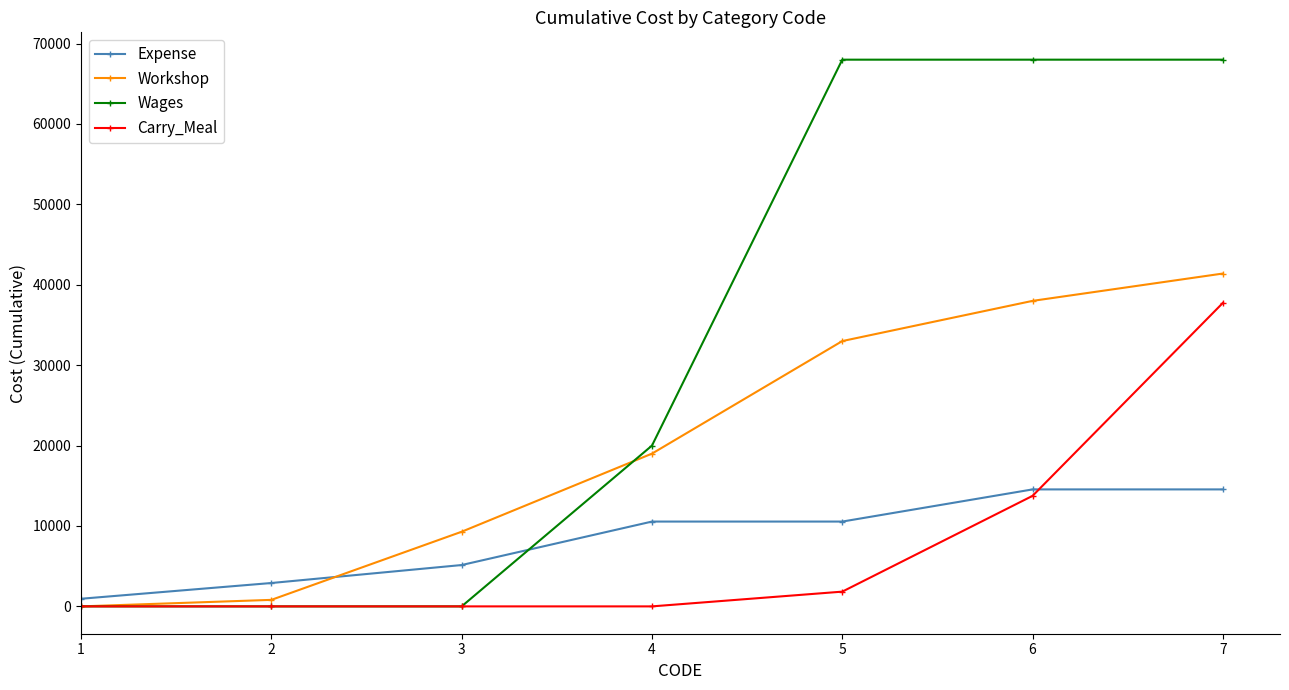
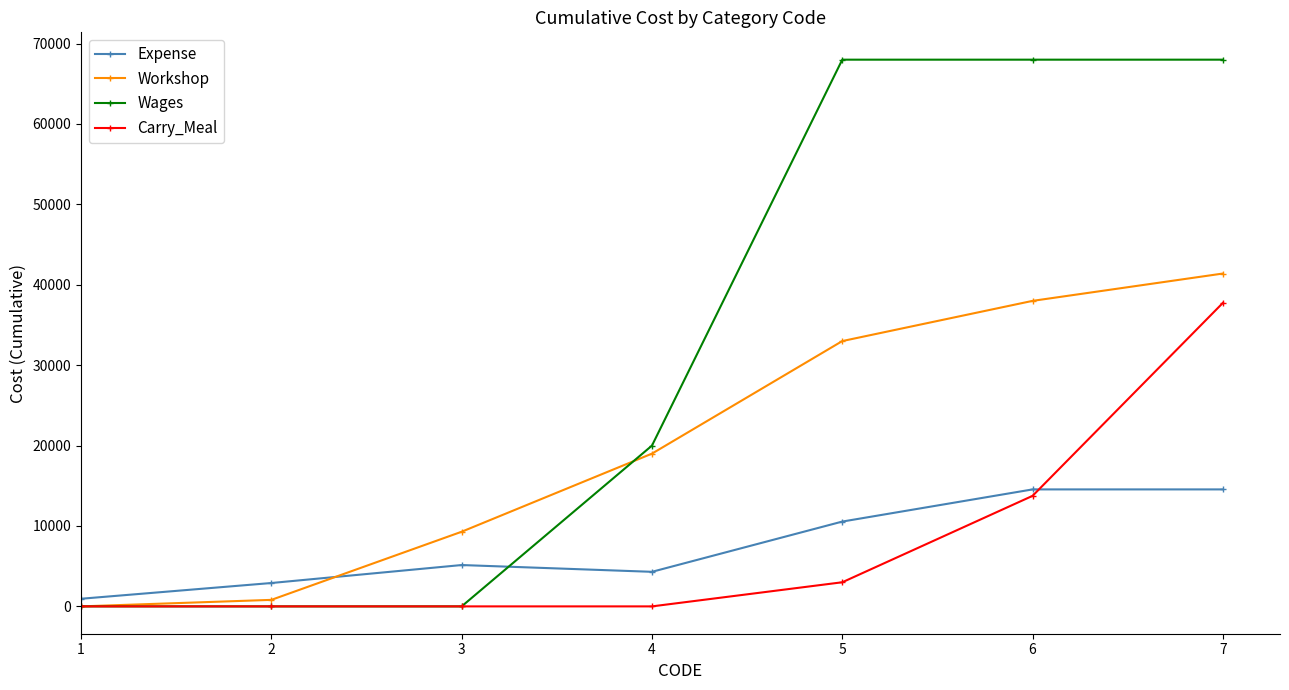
Expense, 4: 11000 -> 4000
Carry_Meal, 5: 2000 -> 3000
